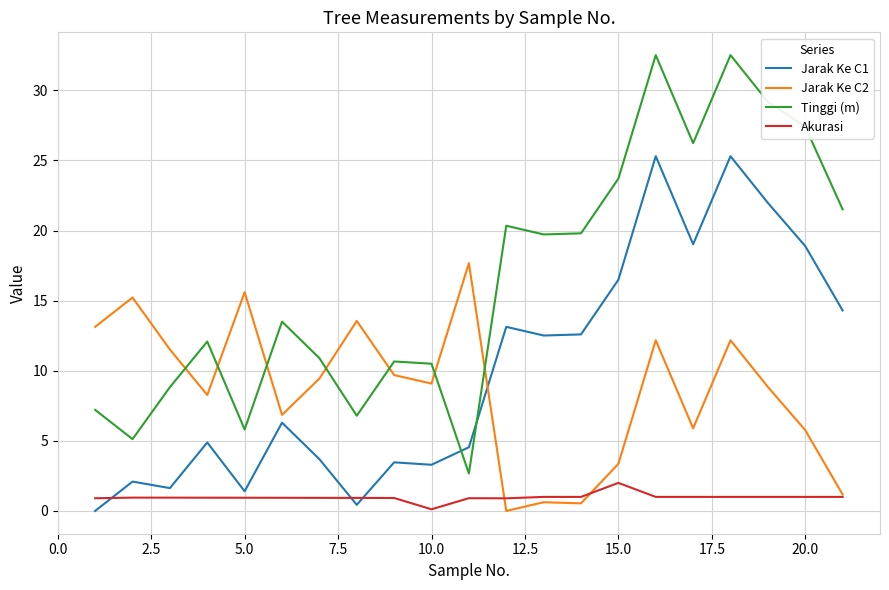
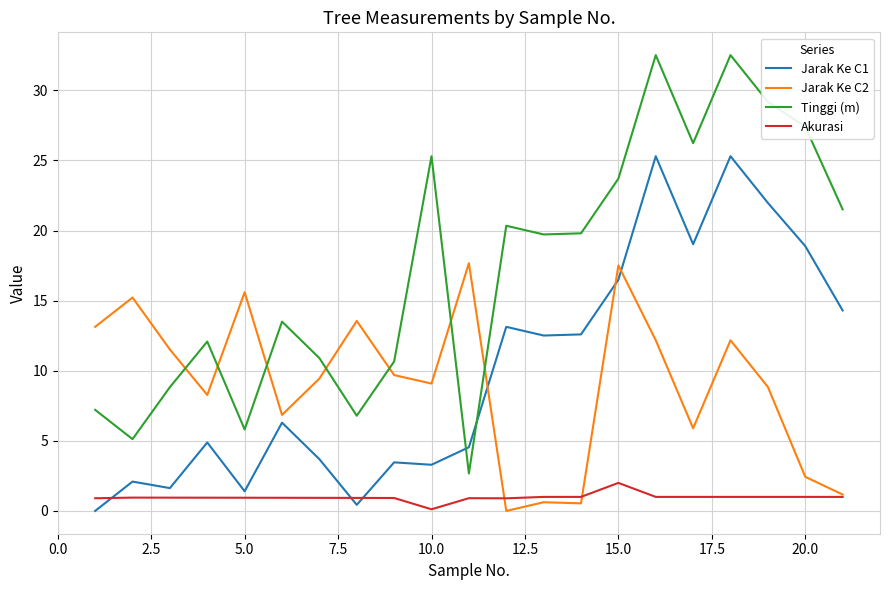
Tinggi (m), 10.0: 10.5 -> 25.3
Jarak Ke C2, 15.0: 3.4 -> 17.5
Jarak Ke C2, 20.0: 5.8 -> 2.4
